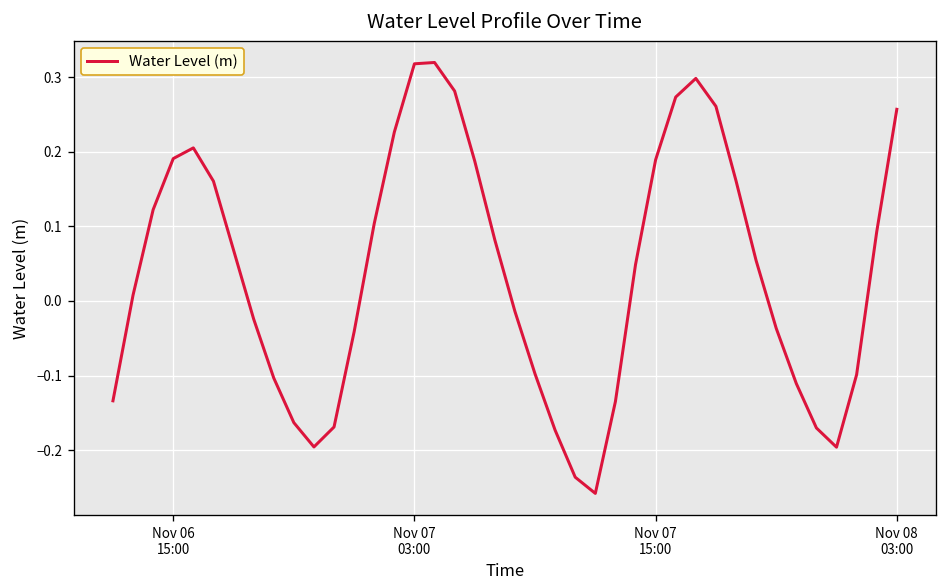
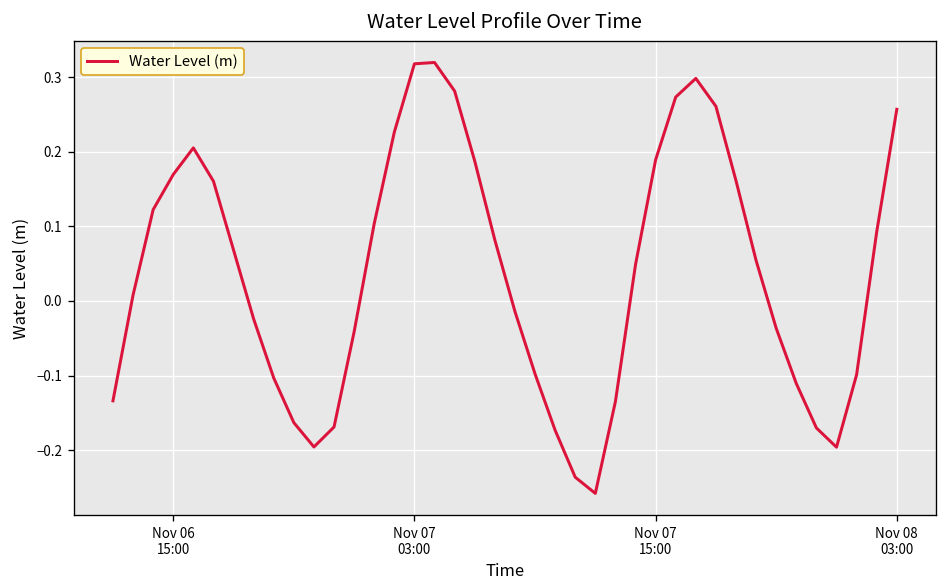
Nov 06 15:00: 0.19 -> 0.17
